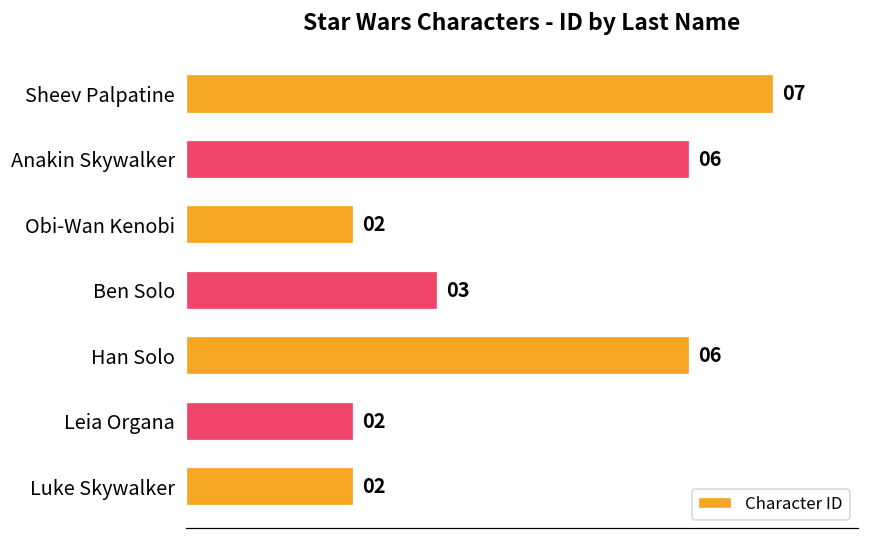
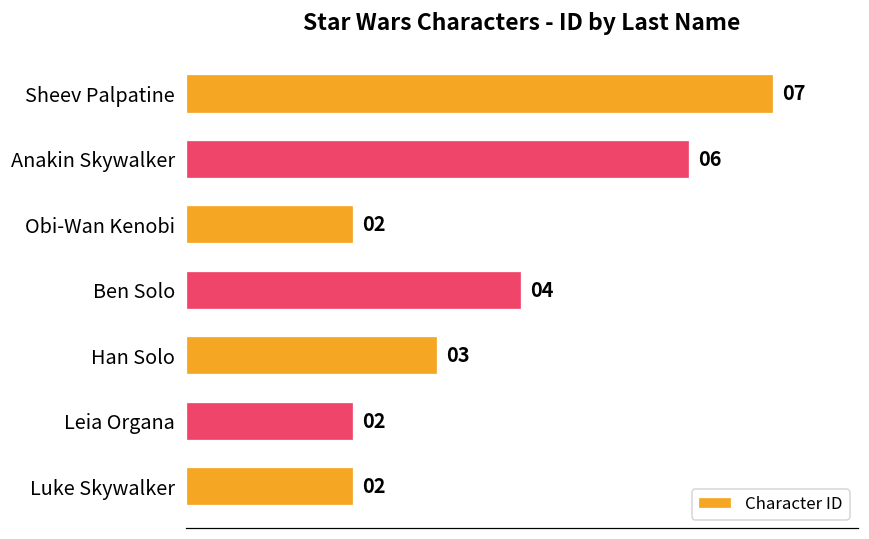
Ben Solo: 03 -> 04
Han Solo: 06 -> 03
